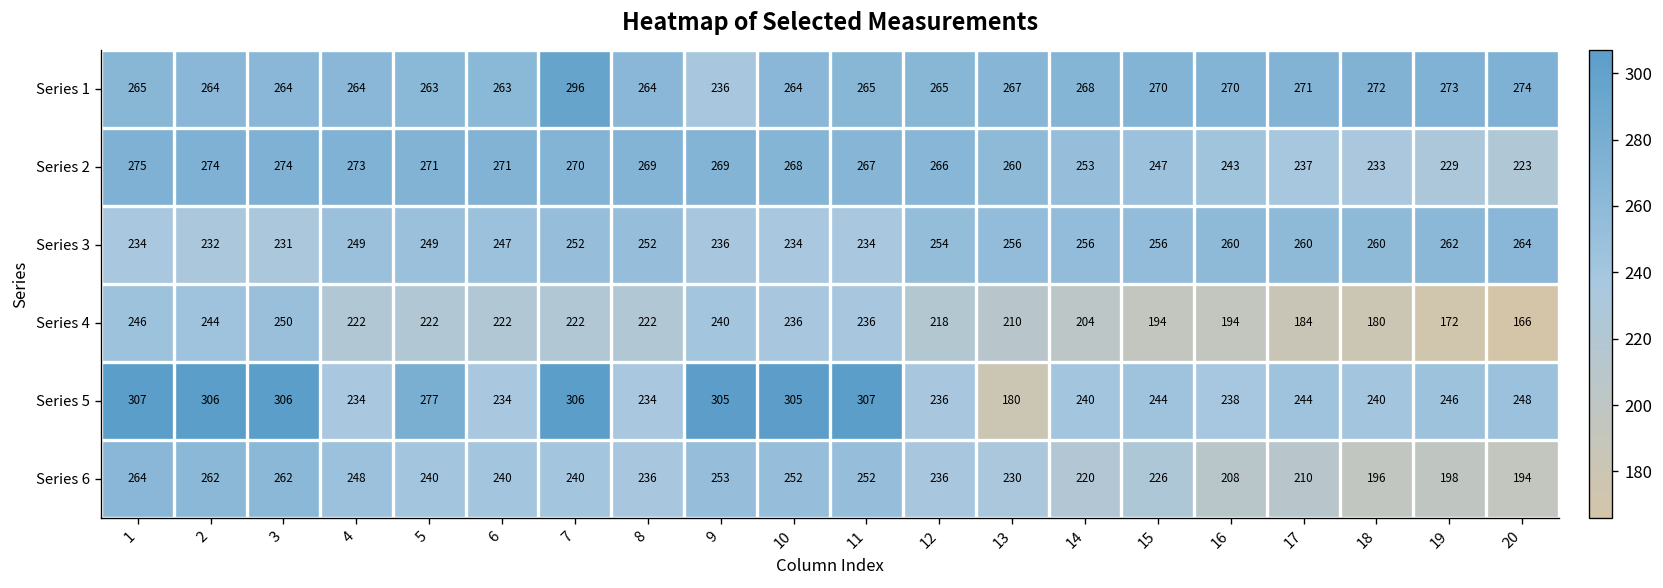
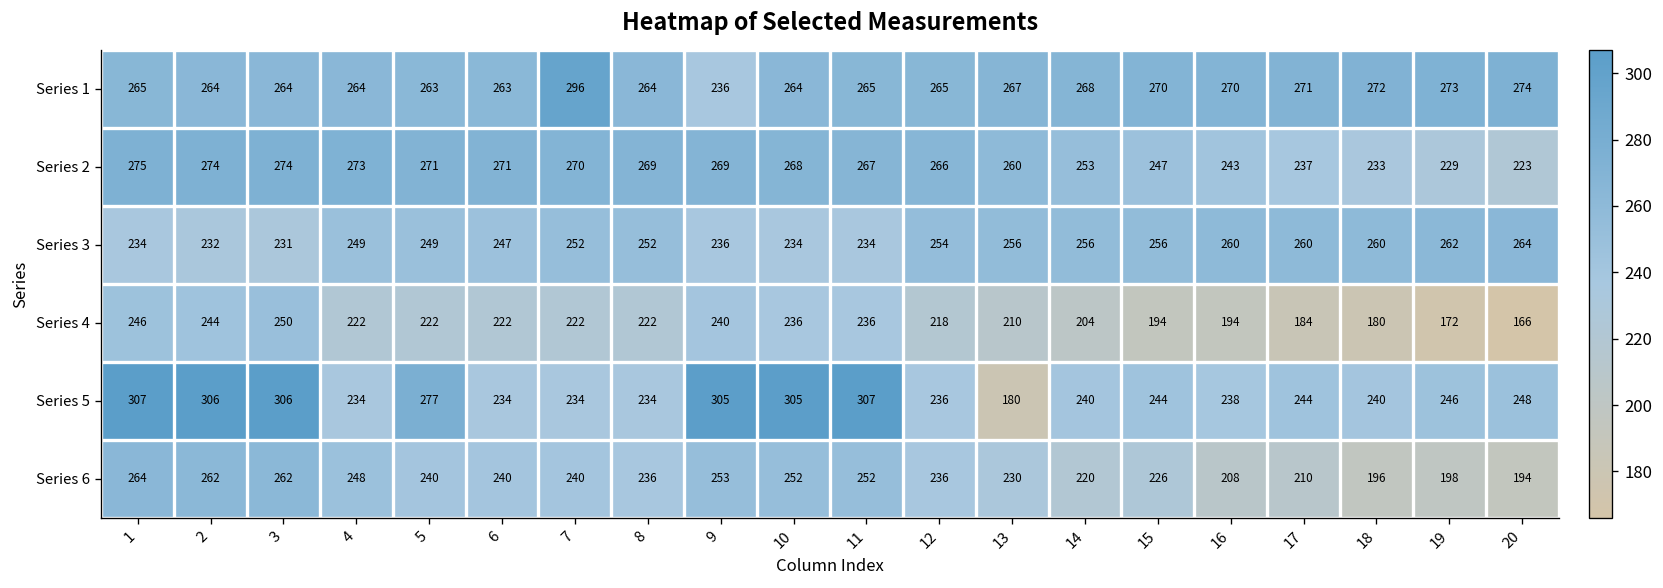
Series 5, 7: 306 -> 234
